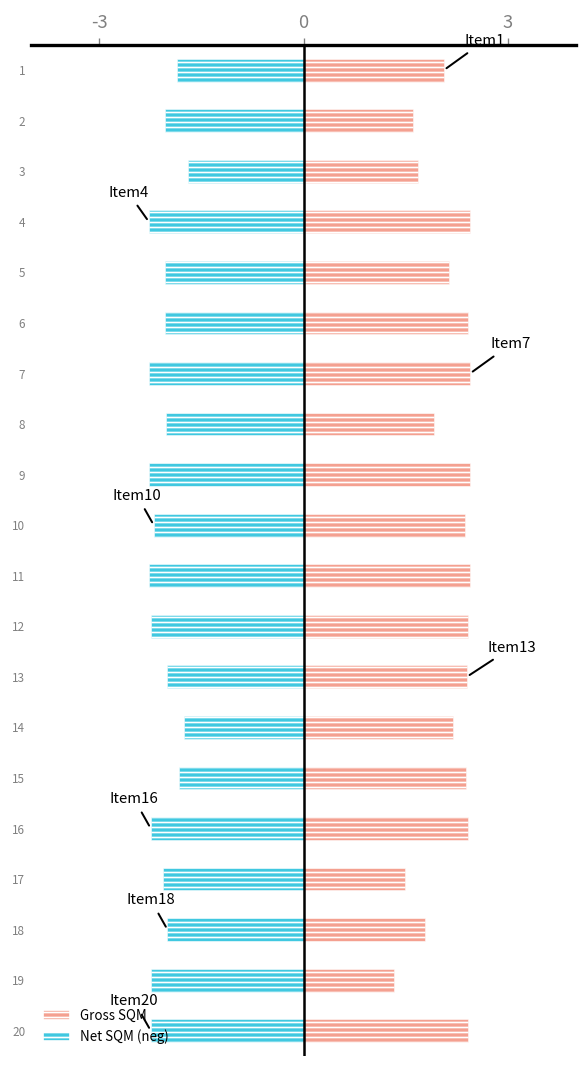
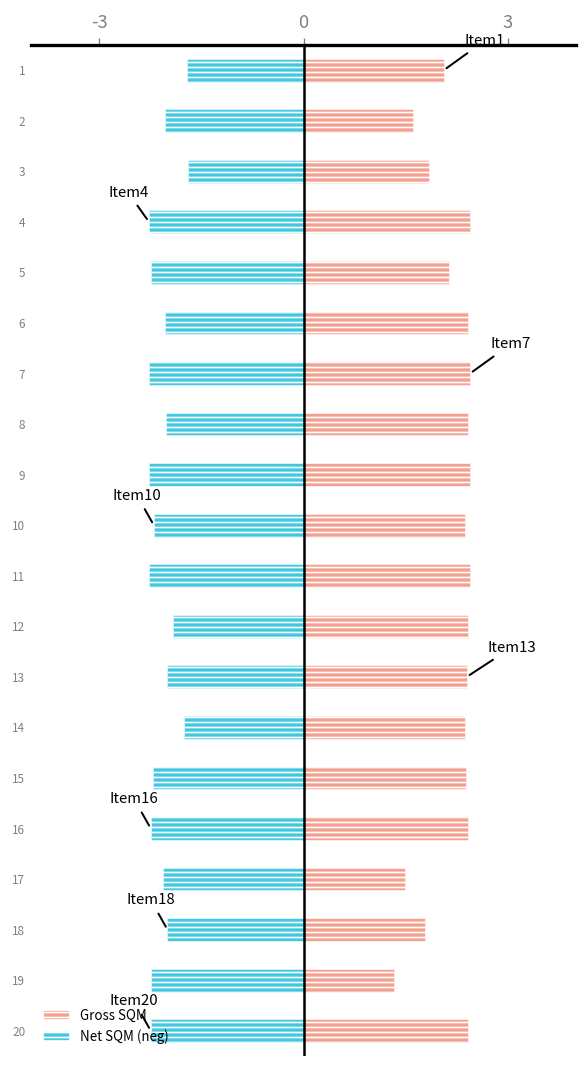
Net SQM (neg), 1: -1.9 -> -1.7
Gross SQM, 3: 1.7 -> 1.8
Net SQM (neg), 5: -2.0 -> -2.2
Gross SQM, 8: 1.9 -> 2.4
Net SQM (neg), 12: -2.2 -> -1.9
Gross SQM, 14: 2.2 -> 2.4
Net SQM (neg), 15: -1.8 -> -2.2
